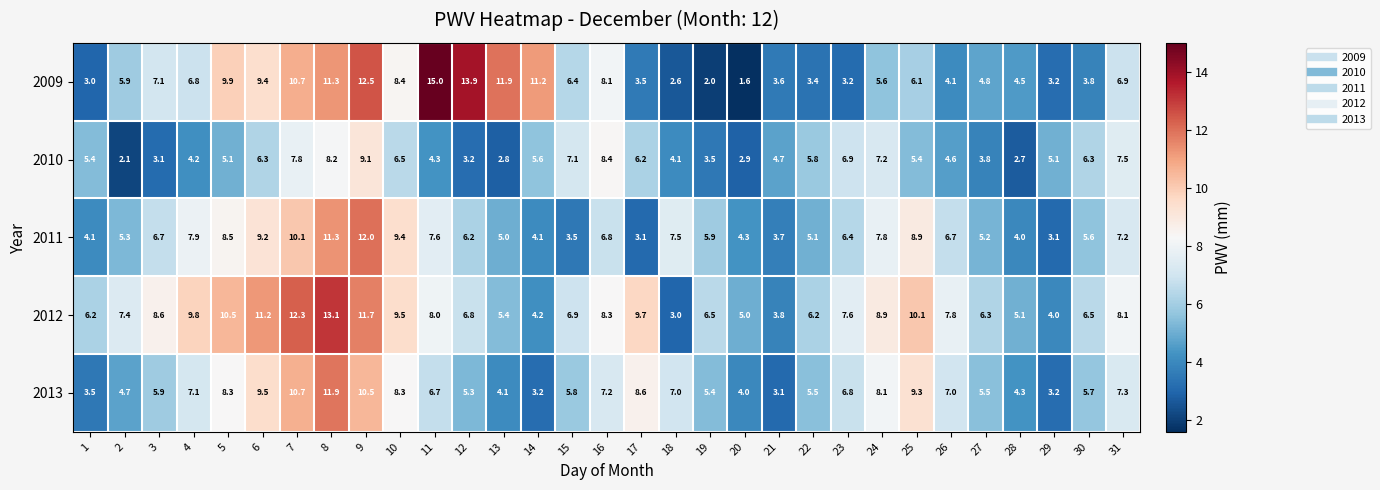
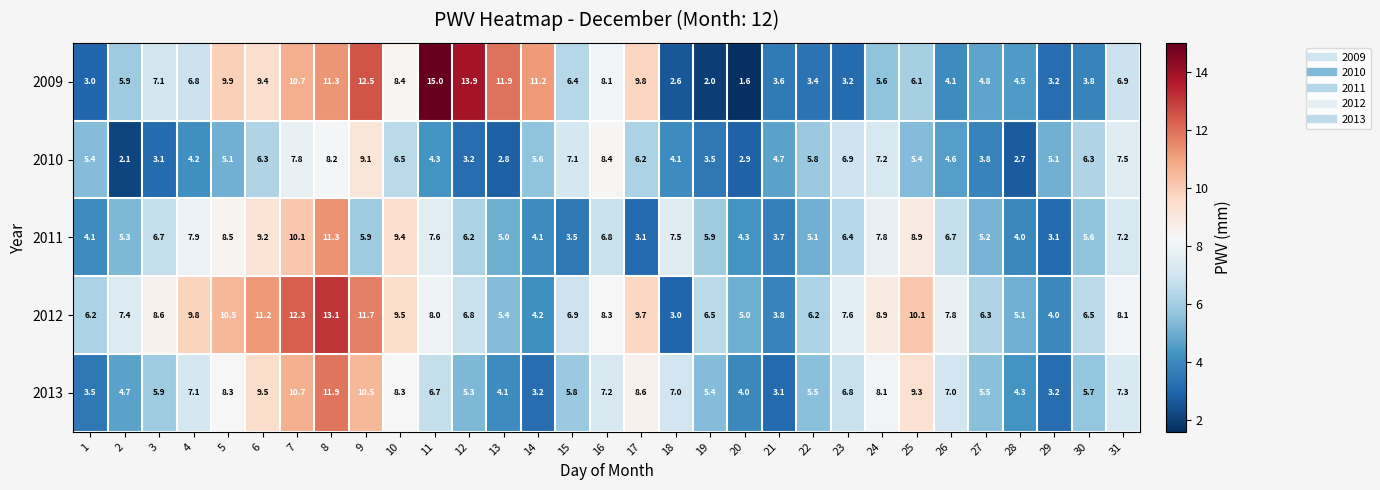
2009, 17: 3.5 -> 9.8
2011, 9: 12.0 -> 5.9
